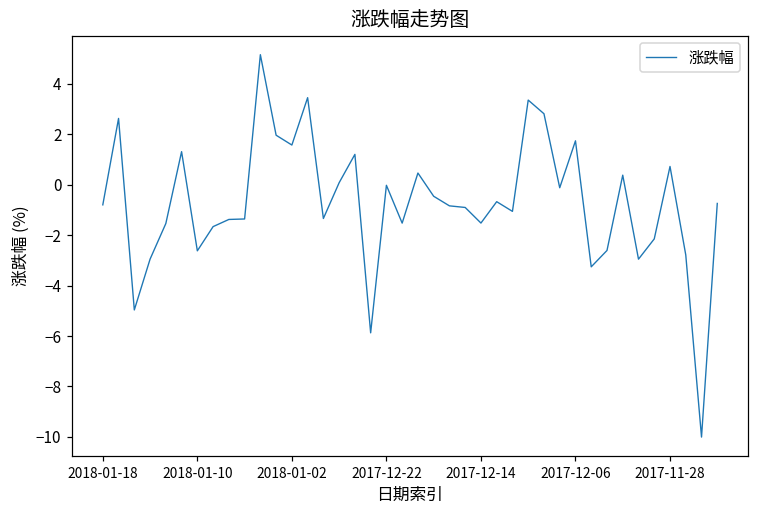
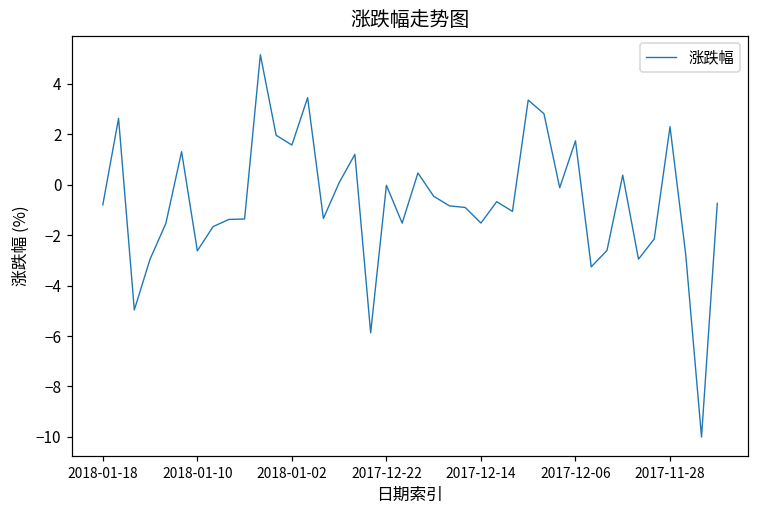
2017-11-28: 0.7 -> 2.3
